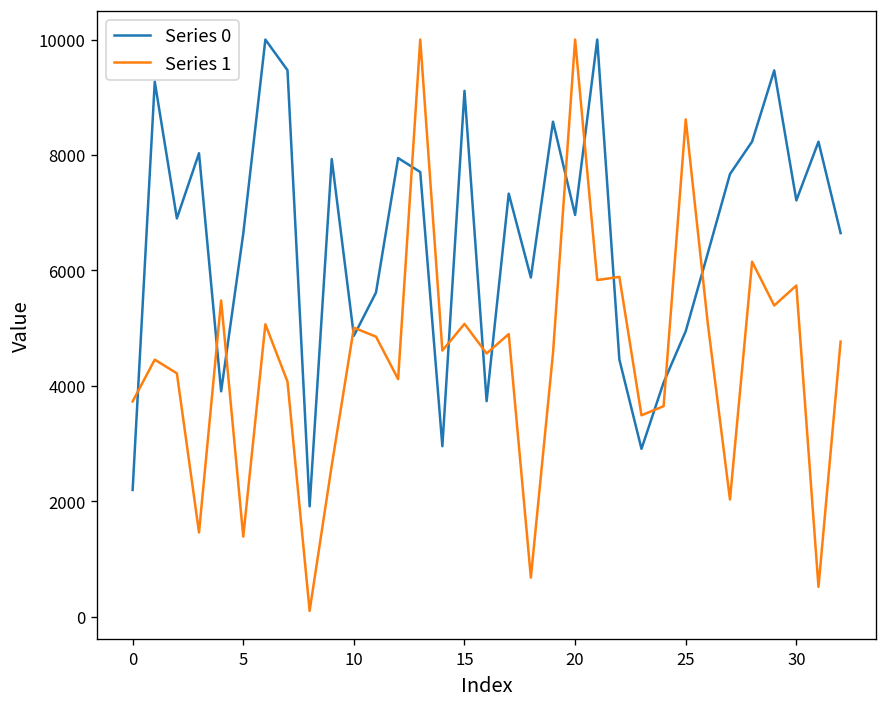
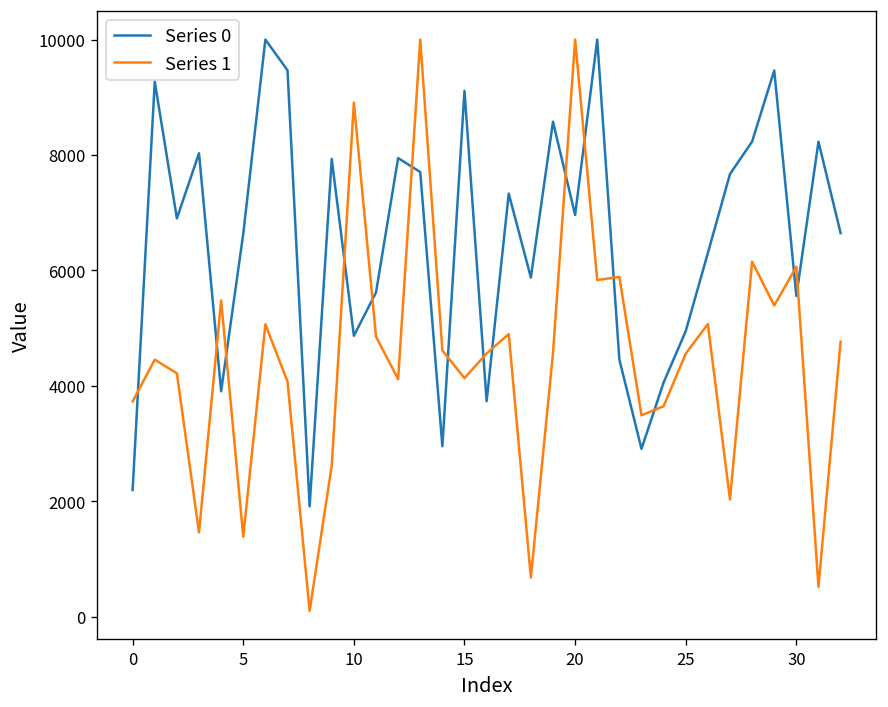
Series 1, 10: 5000 -> 8900
Series 1, 15: 5100 -> 4100
Series 1, 25: 8600 -> 4600
Series 0, 30: 7200 -> 5600
Series 1, 30: 5700 -> 6100
